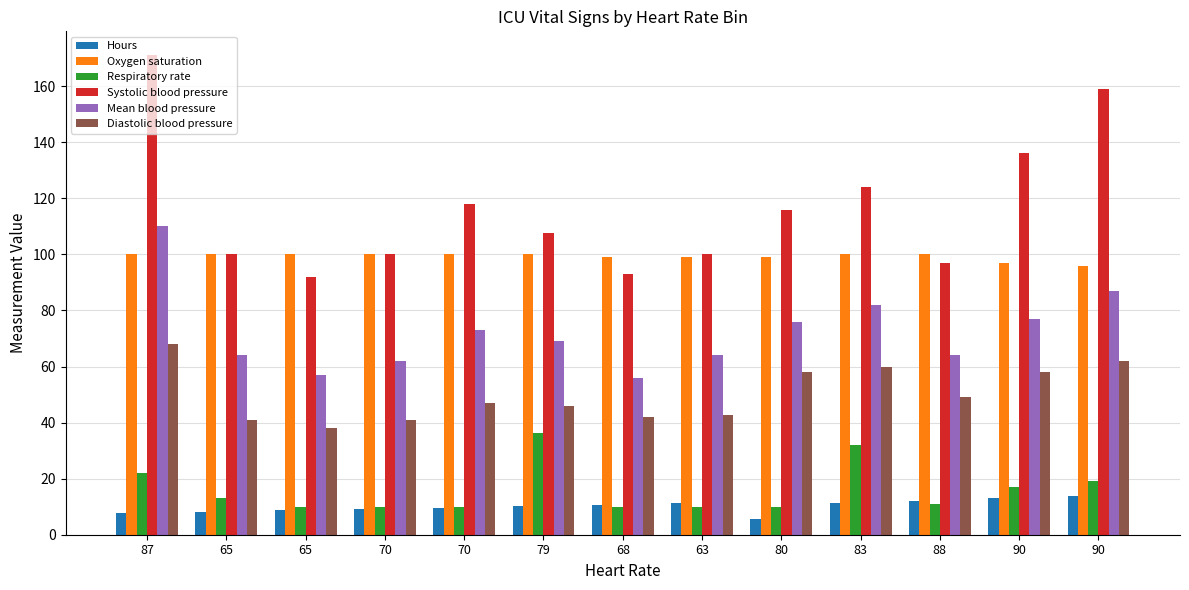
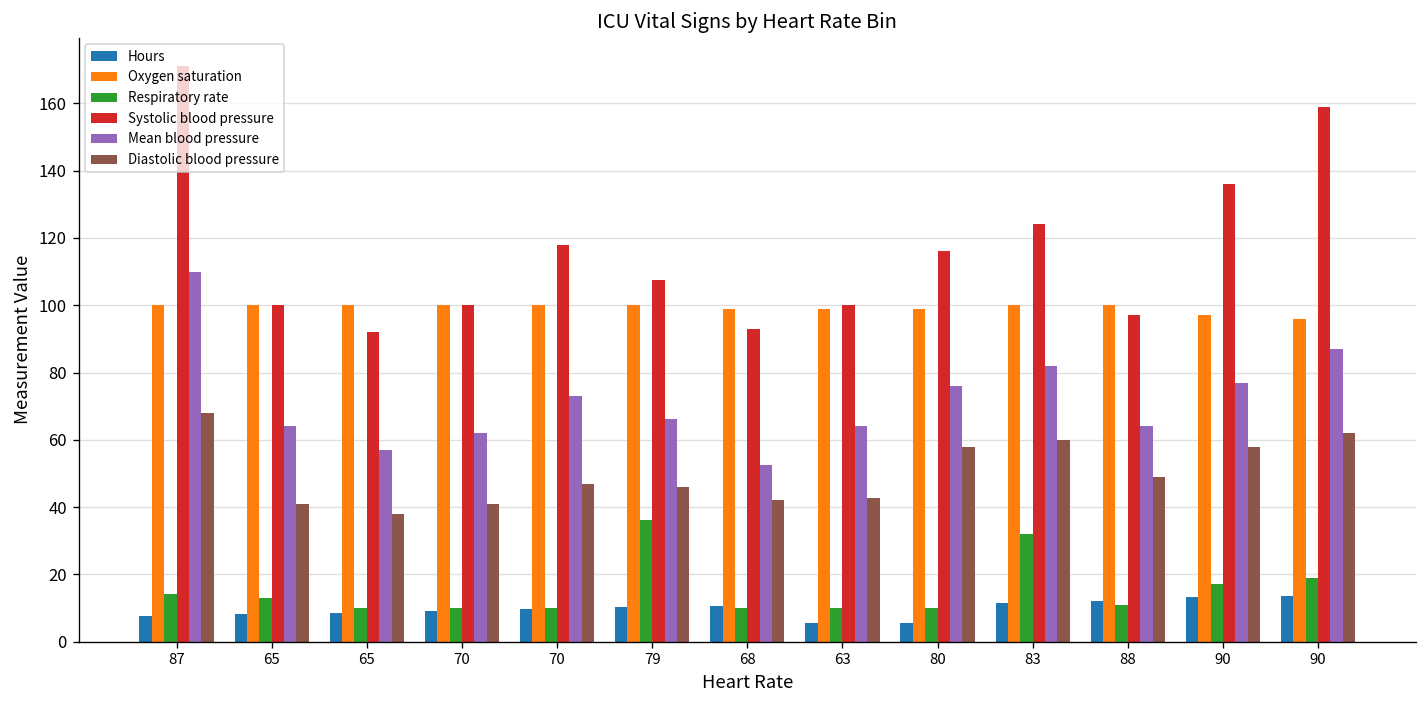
Respiratory rate, 87: 22 -> 14
Mean blood pressure, 79: 69 -> 66
Mean blood pressure, 68: 56 -> 53
Hours, 63: 11 -> 6
